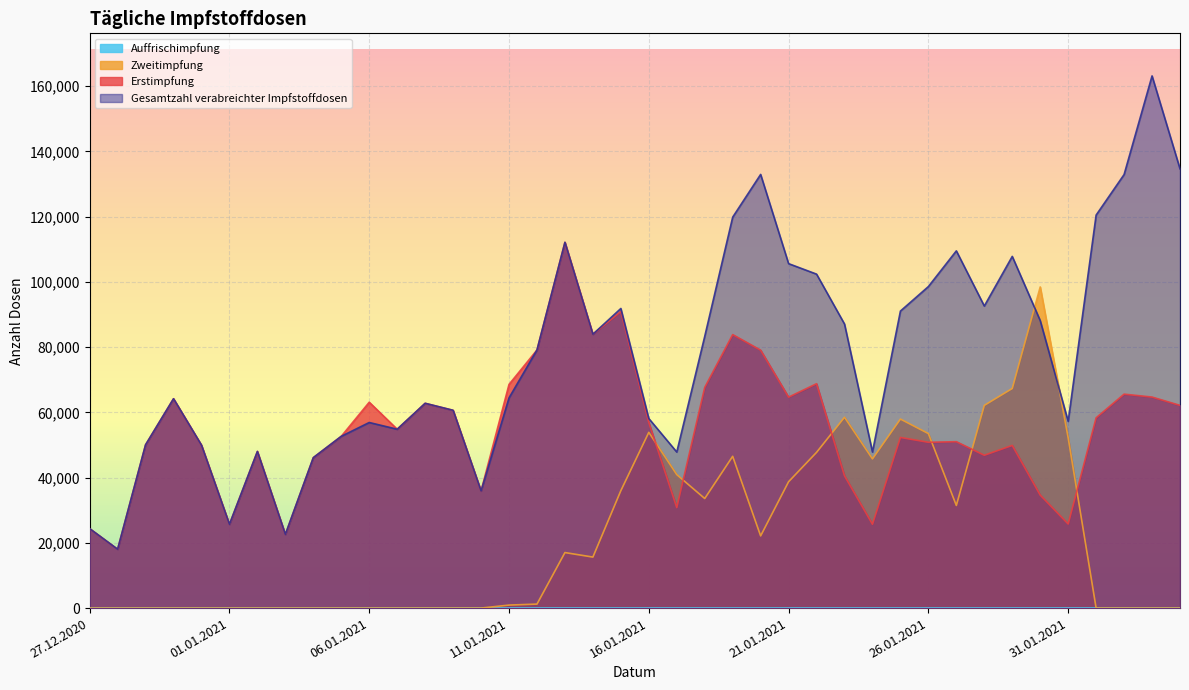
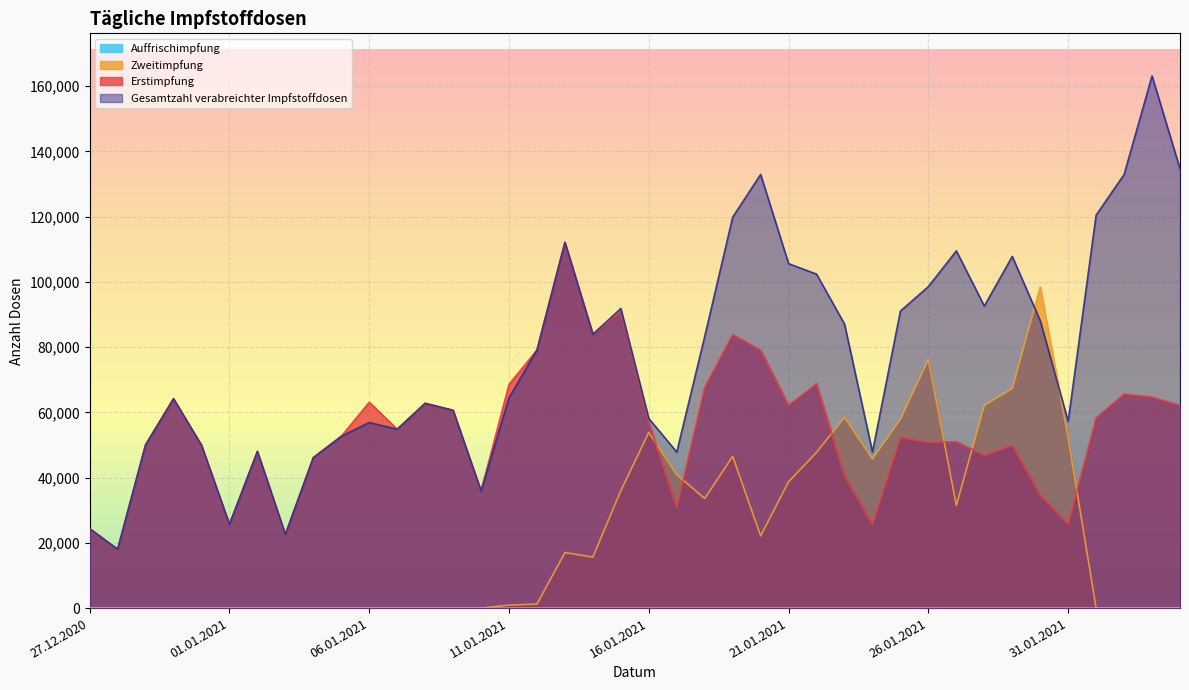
Erstimpfung, 21.01.2021: 65,000 -> 62,000
Zweitimpfung, 26.01.2021: 53,000 -> 76,000
